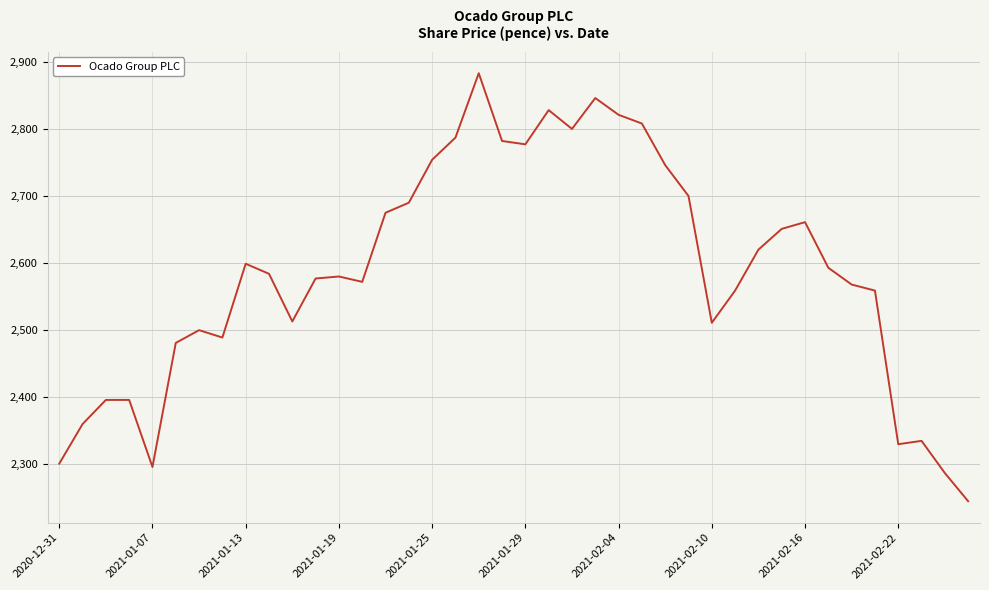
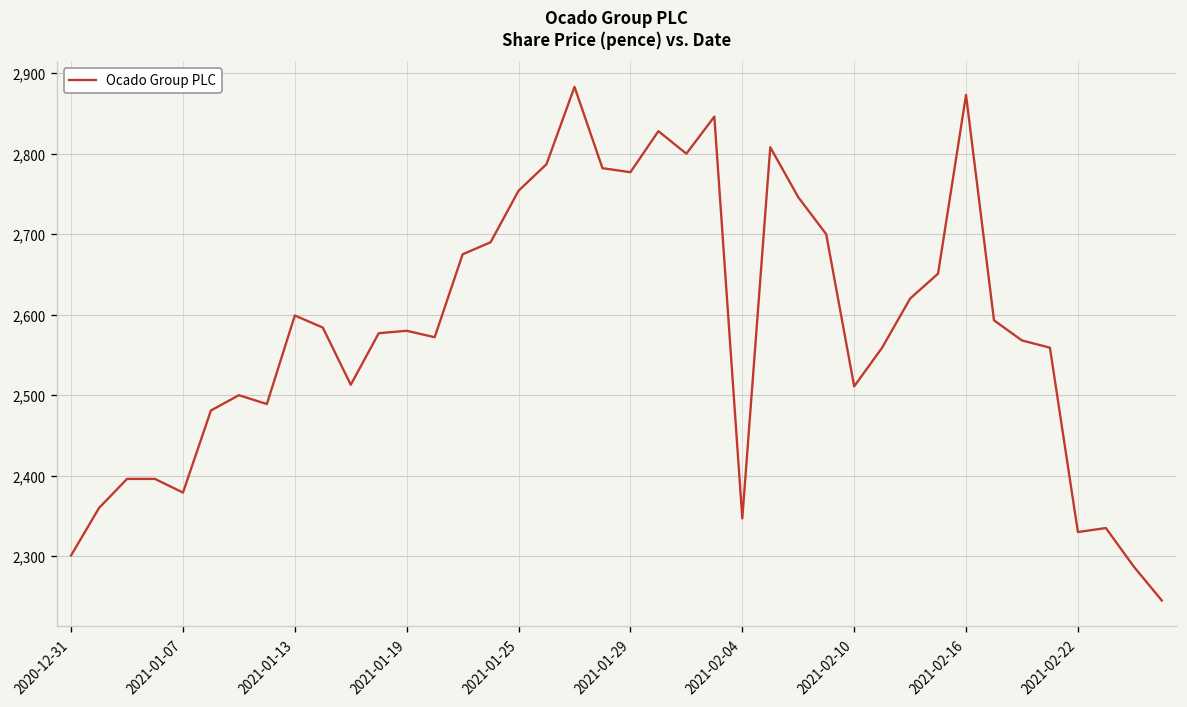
2021-01-07: 2,300 -> 2,380
2021-02-04: 2,820 -> 2,350
2021-02-16: 2,660 -> 2,870
